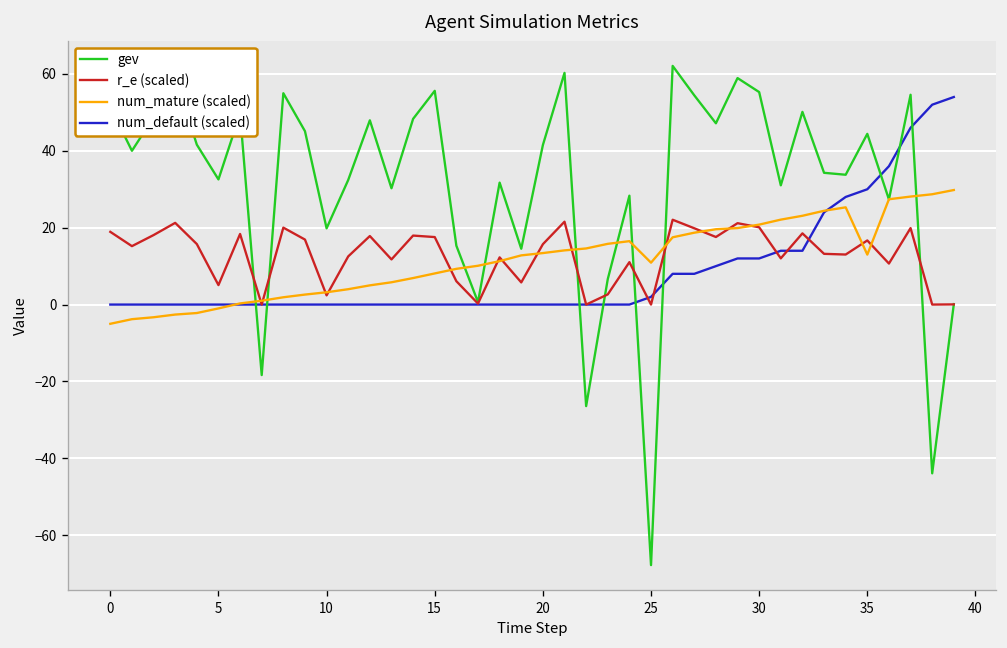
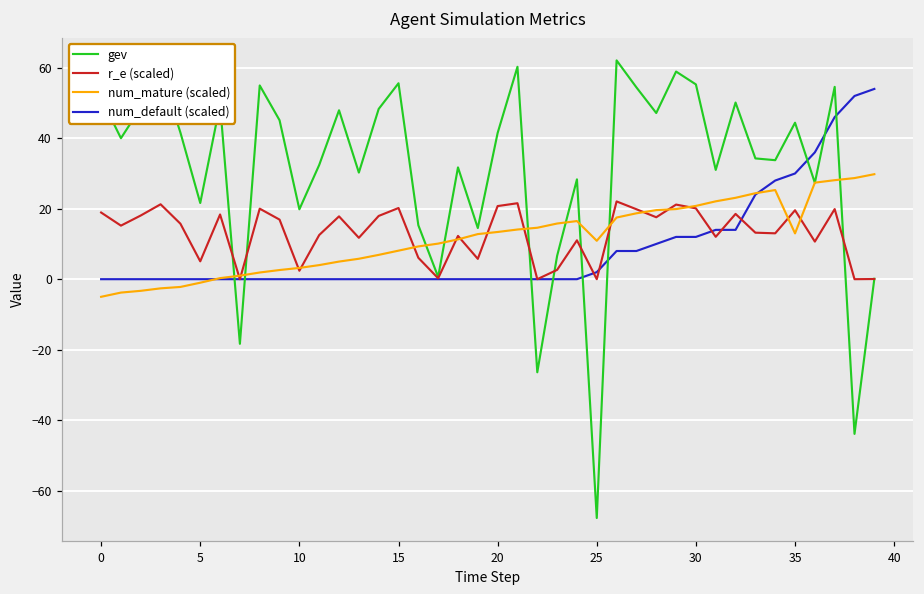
gev, 5: 33 -> 22
r_e (scaled), 15: 18 -> 20
r_e (scaled), 20: 16 -> 21
r_e (scaled), 35: 17 -> 20
